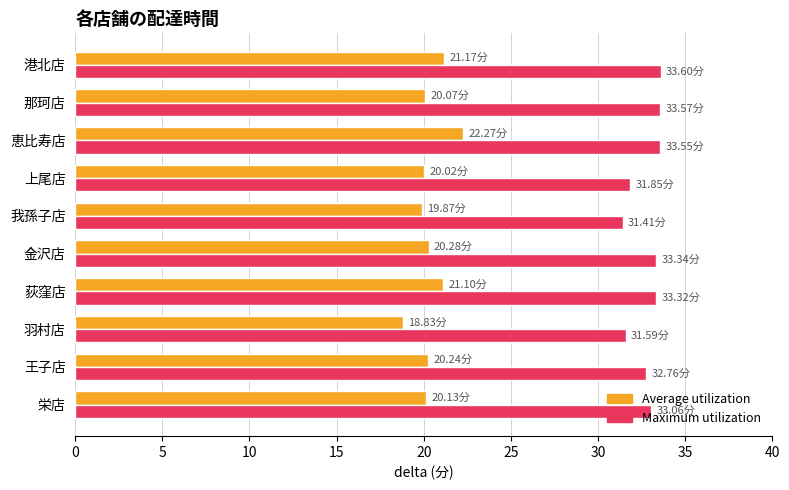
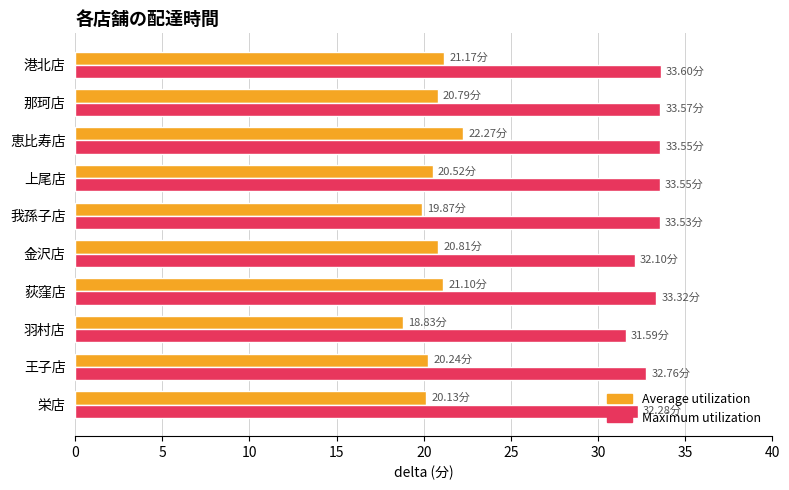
Average utilization, 那珂店: 20.07分 -> 20.79分
Average utilization, 上尾店: 20.02分 -> 20.52分
Maximum utilization, 上尾店: 31.85分 -> 33.55分
Maximum utilization, 我孫子店: 31.41分 -> 33.53分
Average utilization, 金沢店: 20.28分 -> 20.81分
Maximum utilization, 金沢店: 33.34分 -> 32.10分
Maximum utilization, 栄店: 33.06分 -> 32.28分
